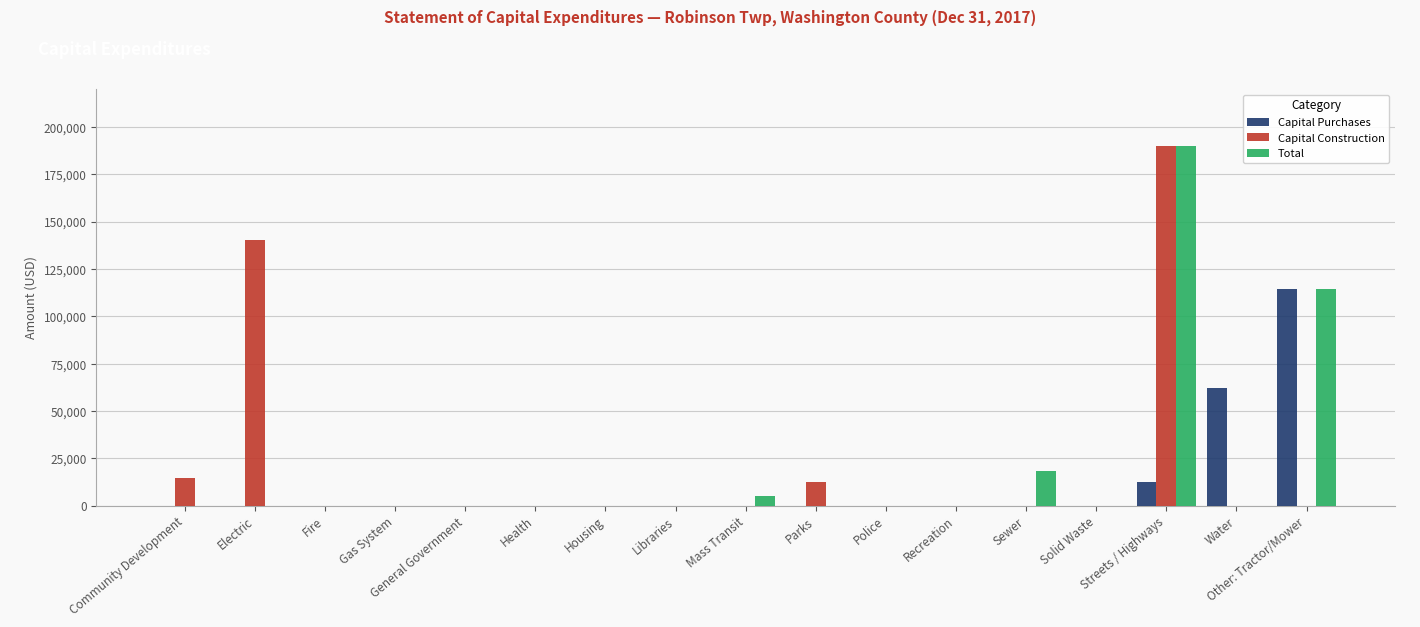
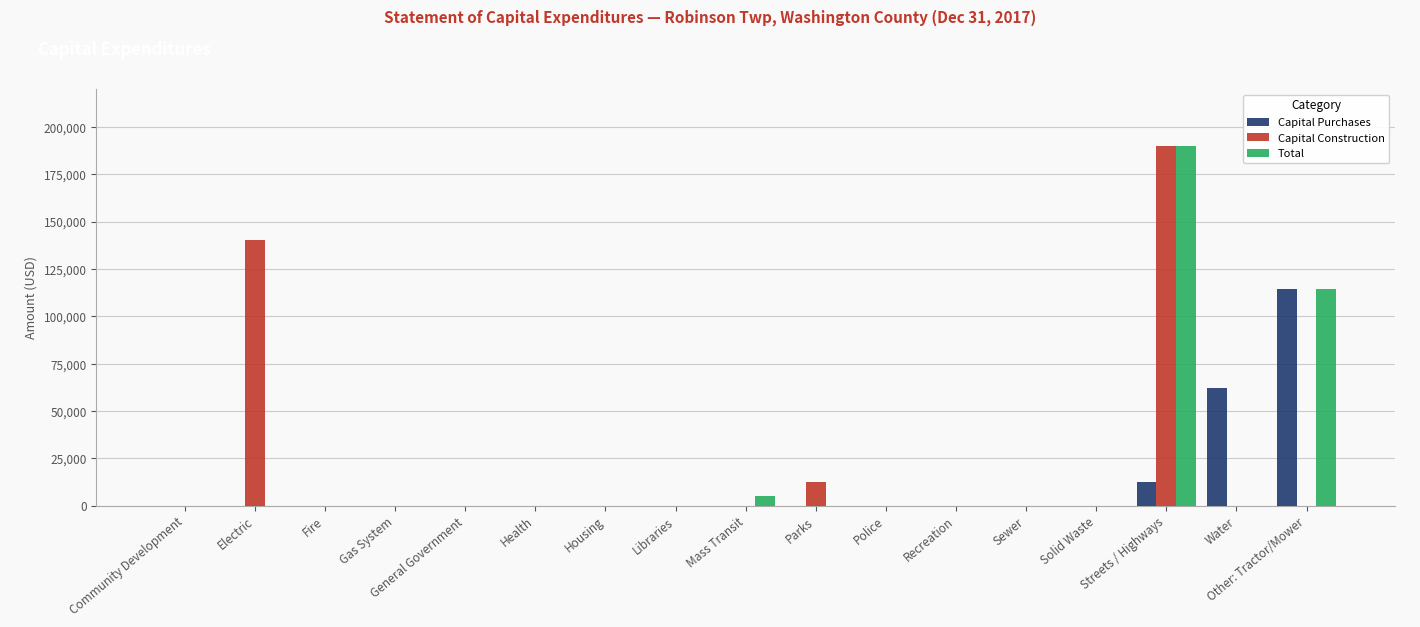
Capital Construction, Community Development: 15,000 -> 0
Total, Sewer: 18,000 -> 0
